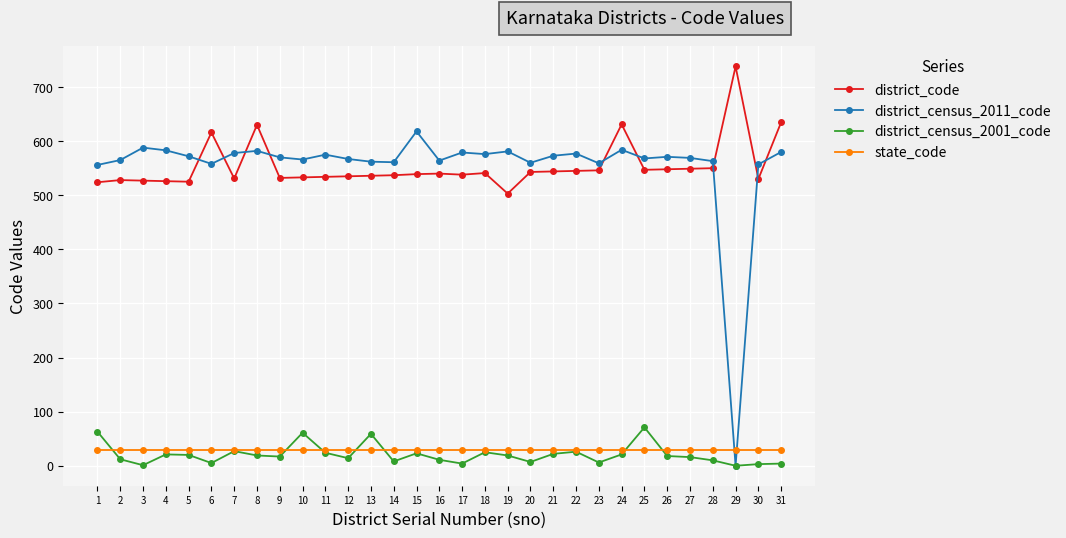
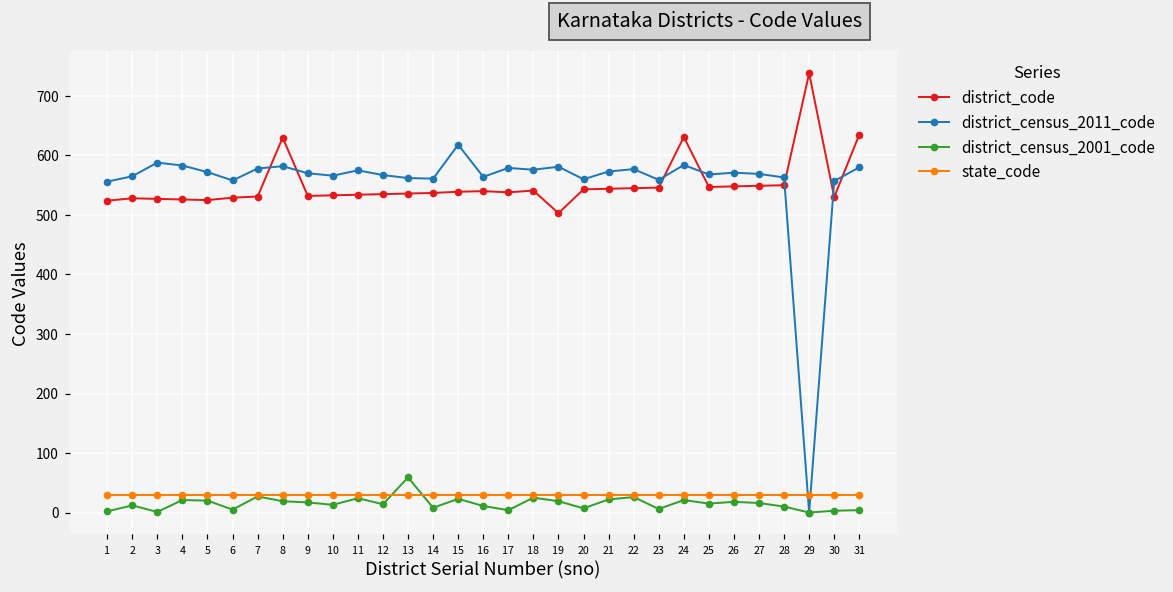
district_census_2001_code, 1: 60 -> 0
district_code, 6: 620 -> 530
district_census_2001_code, 10: 60 -> 10
district_census_2001_code, 25: 70 -> 20
